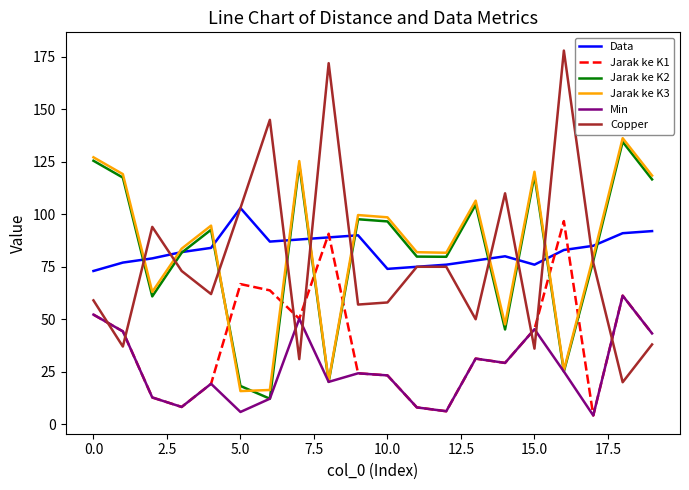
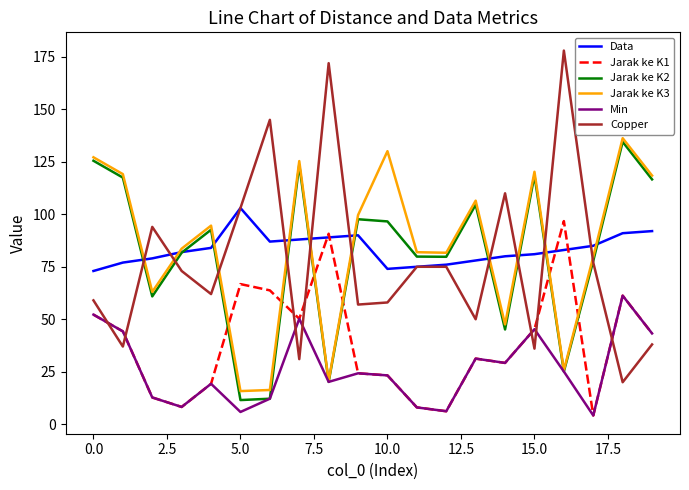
Jarak ke K2, 5.0: 18 -> 12
Jarak ke K3, 10.0: 99 -> 130
Data, 15.0: 76 -> 81
